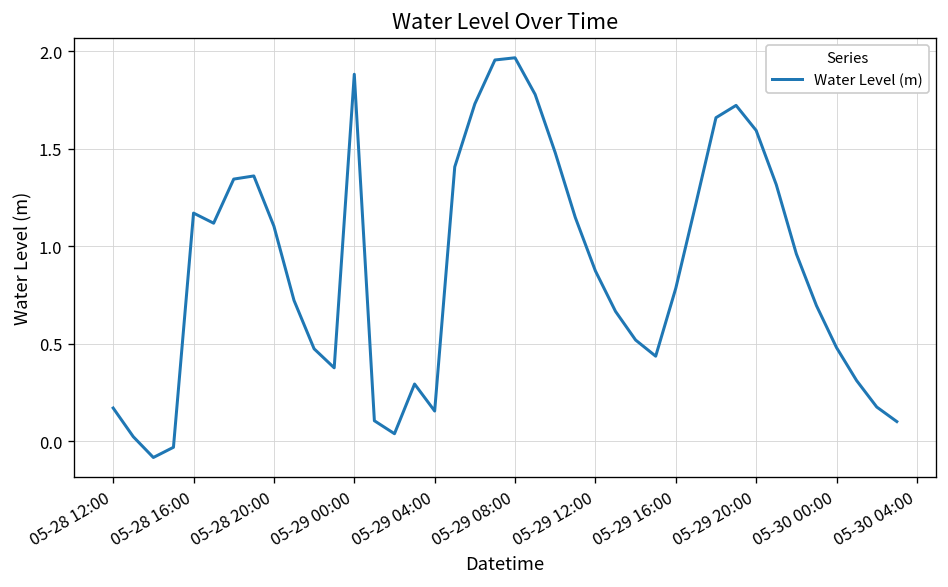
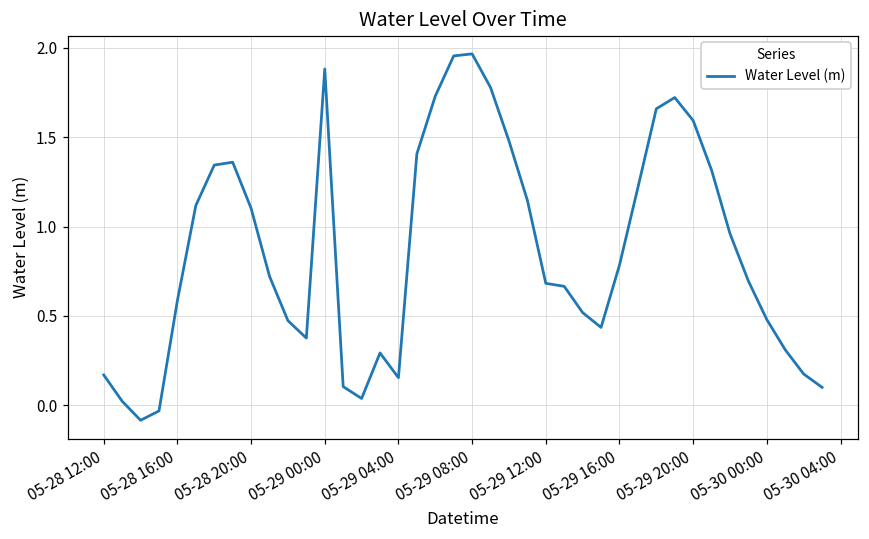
05-28 16:00: 1.17 -> 0.59
05-29 12:00: 0.87 -> 0.68
